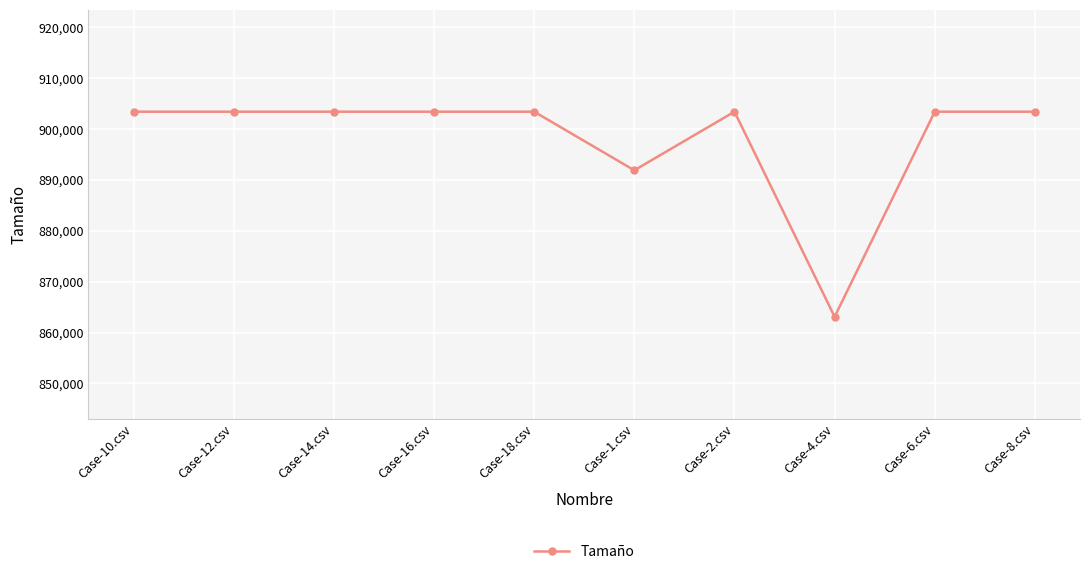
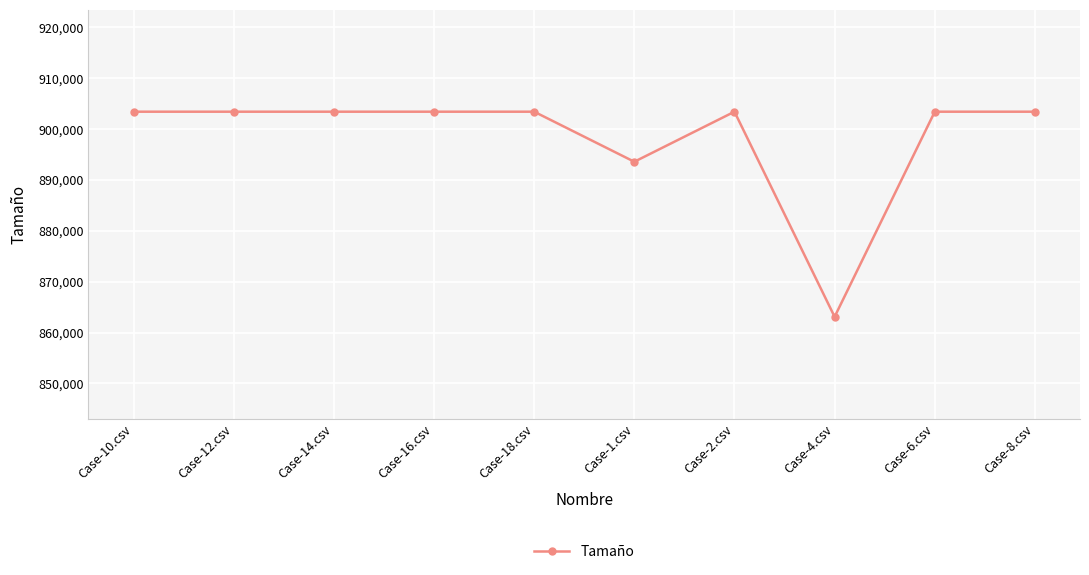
Case-1.csv: 892,000 -> 894,000
